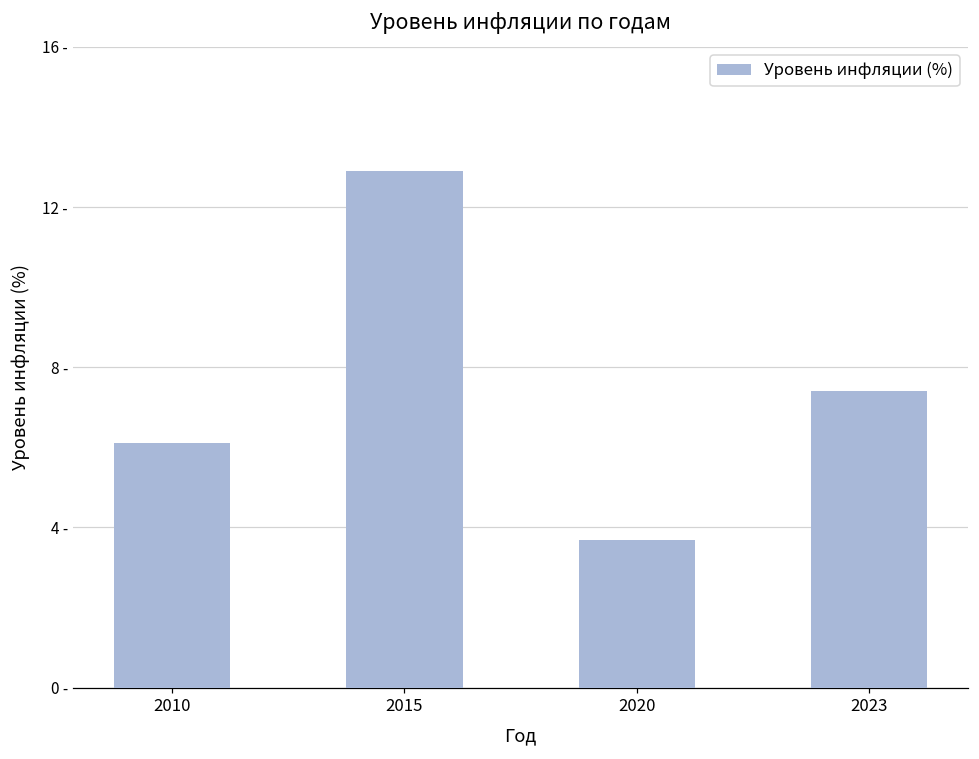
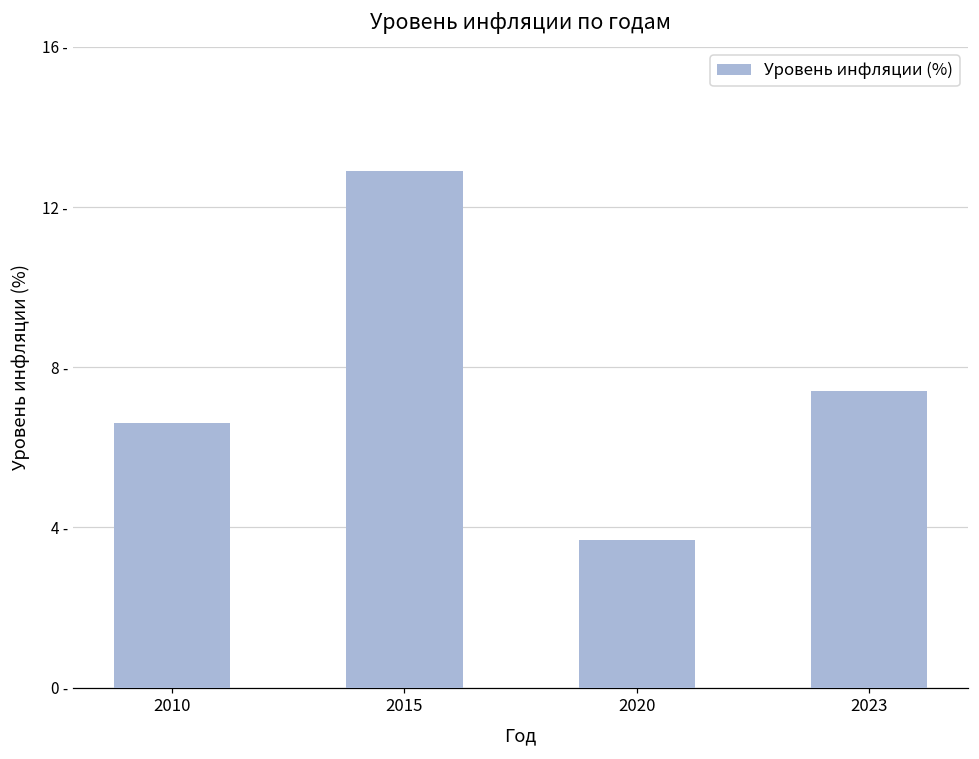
2010: 6.1 - -> 6.6 -
